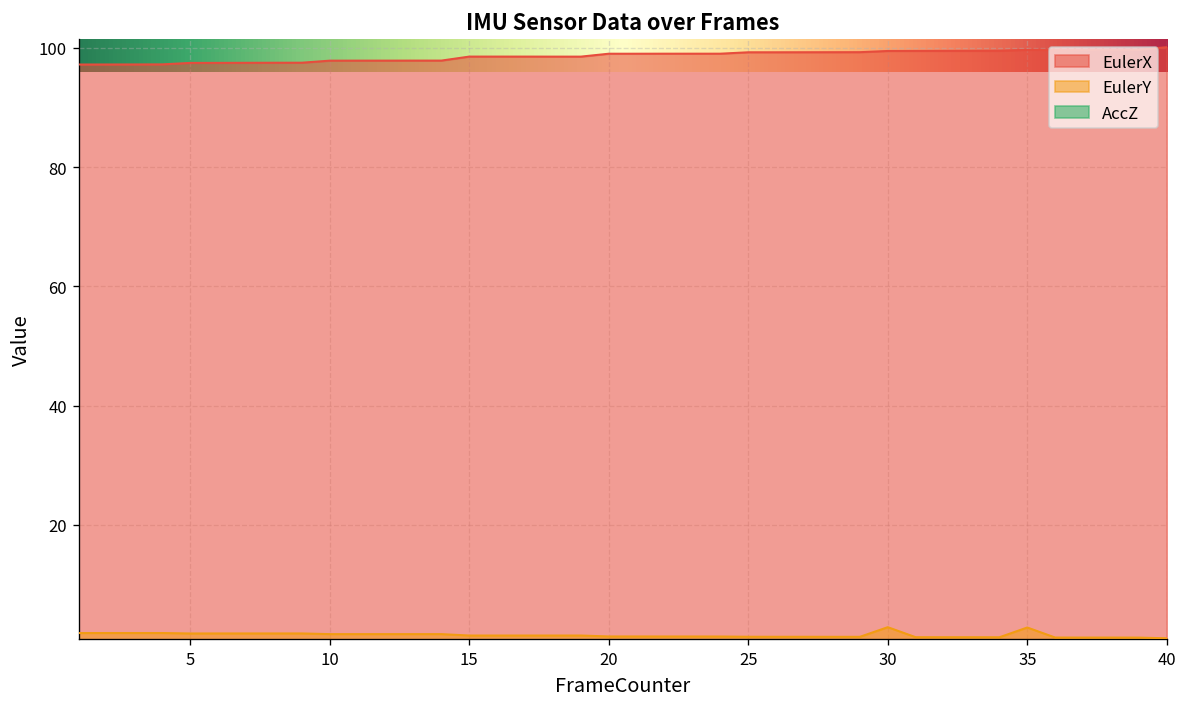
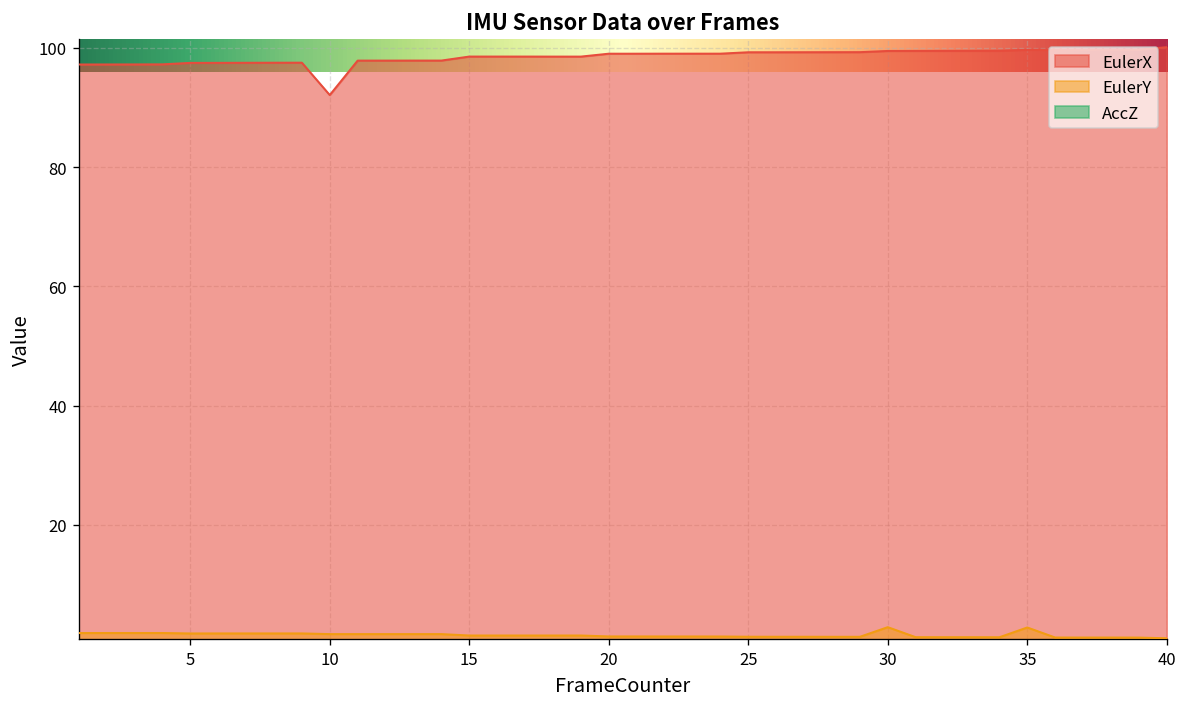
EulerX, 10: 98 -> 92
